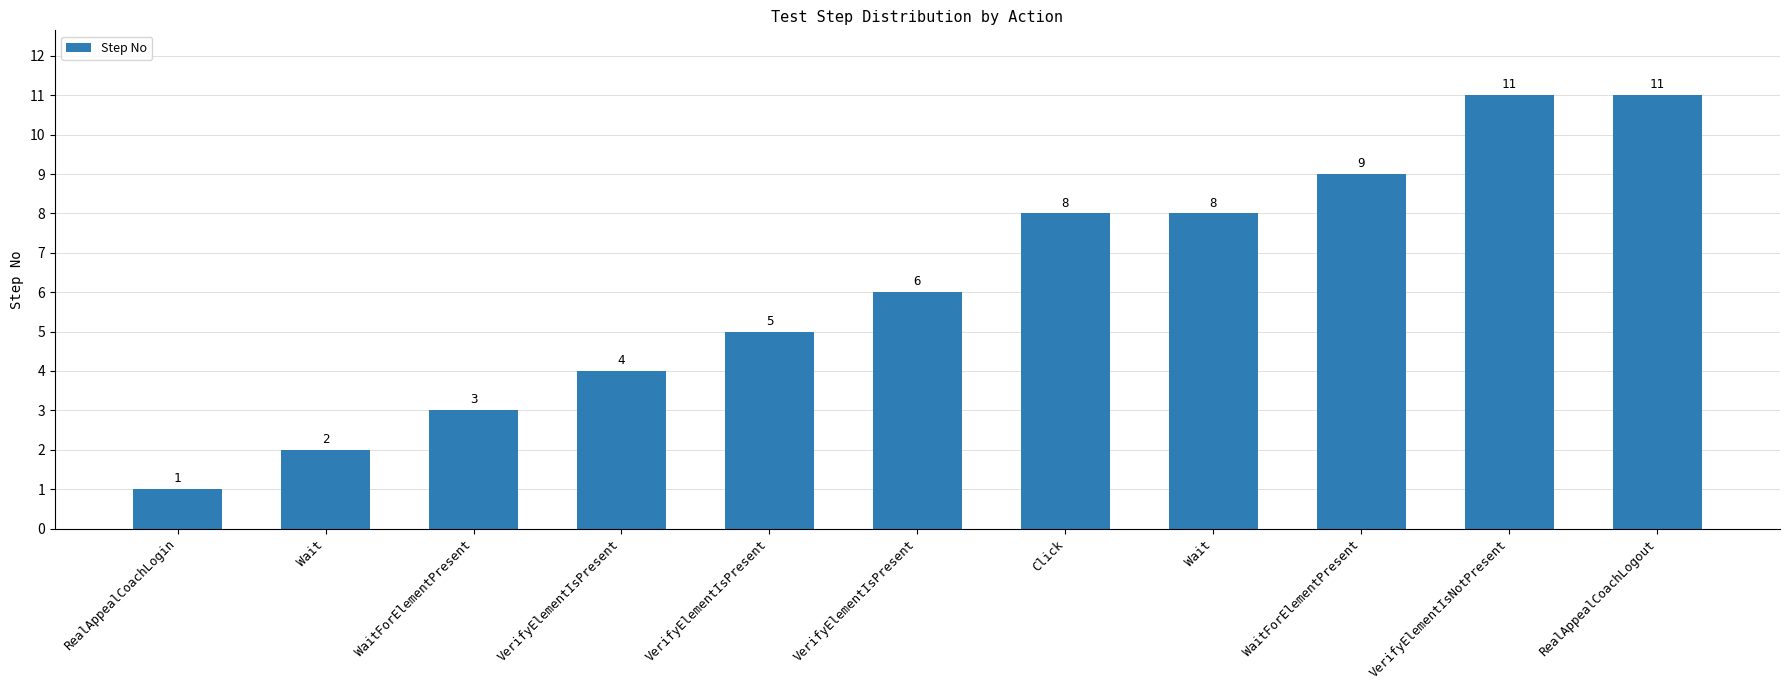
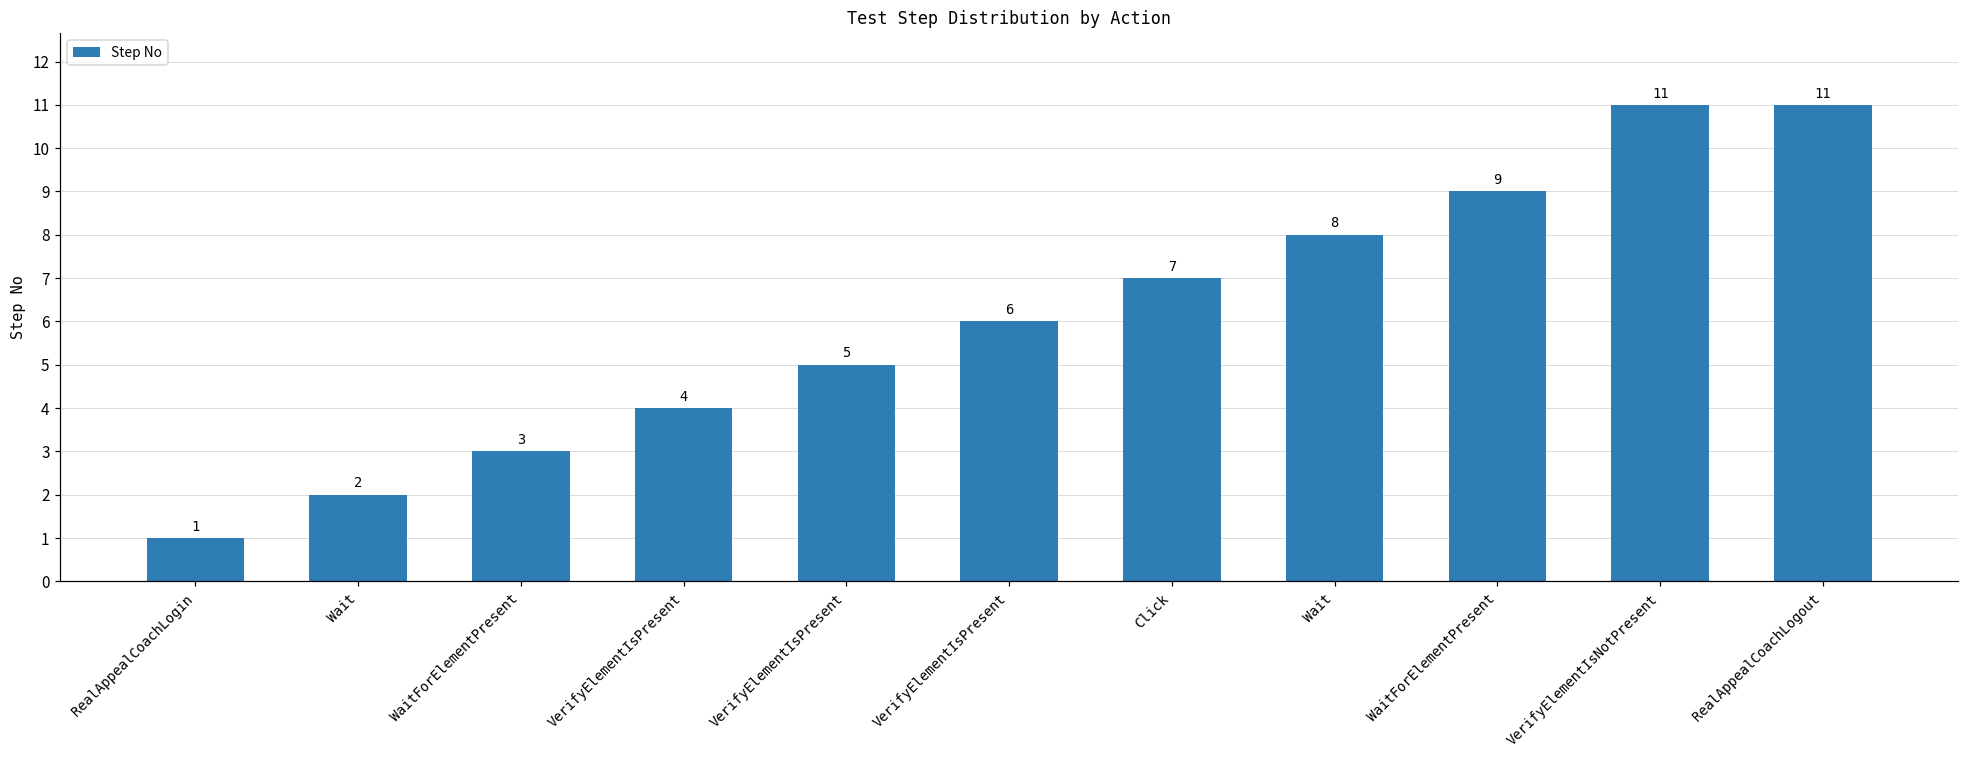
Click: 8 -> 7
